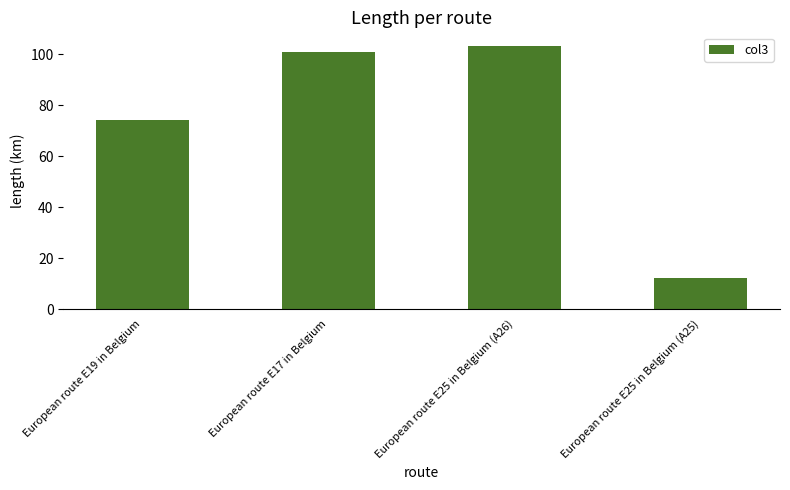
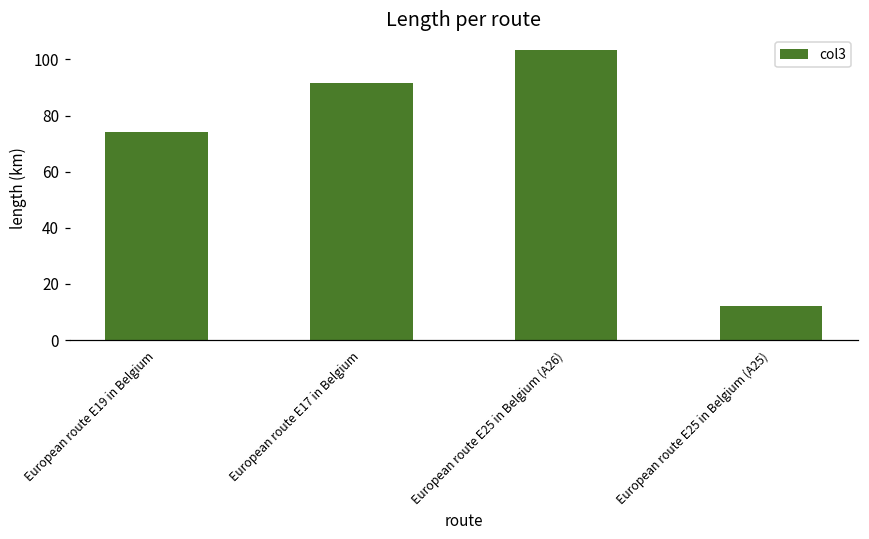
European route E17 in Belgium: 101 -> 92
